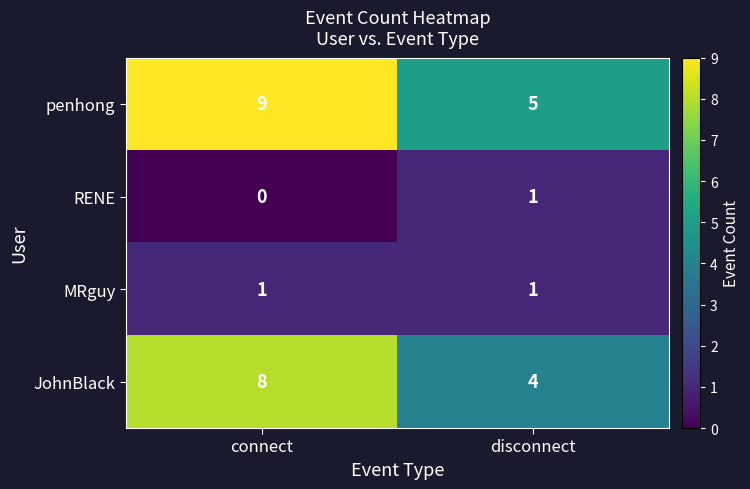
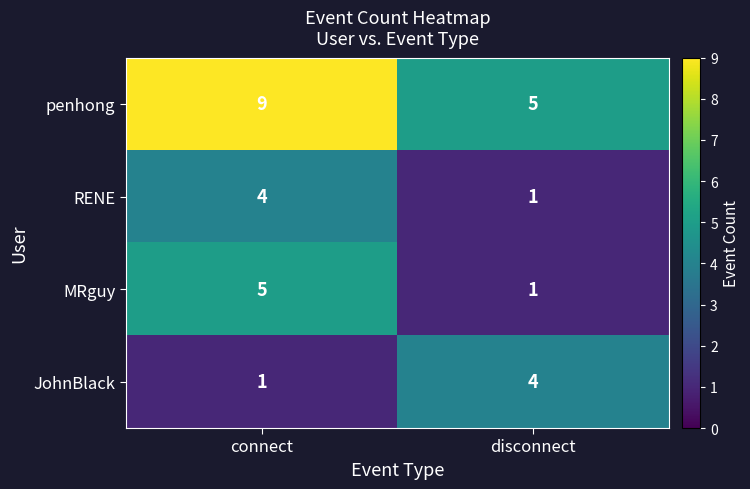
RENE, connect: 0 -> 4
MRguy, connect: 1 -> 5
JohnBlack, connect: 8 -> 1
